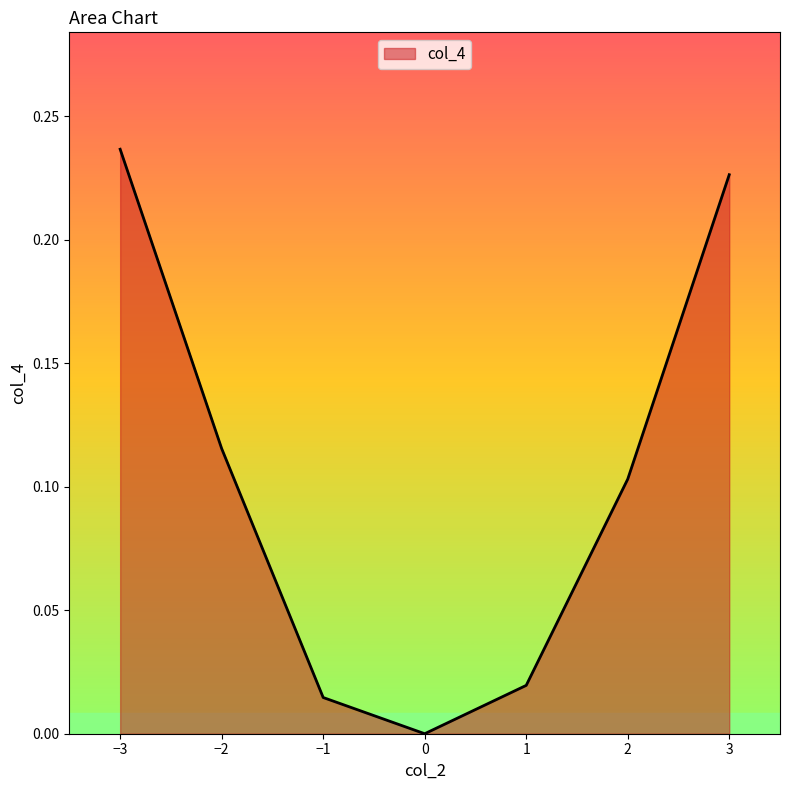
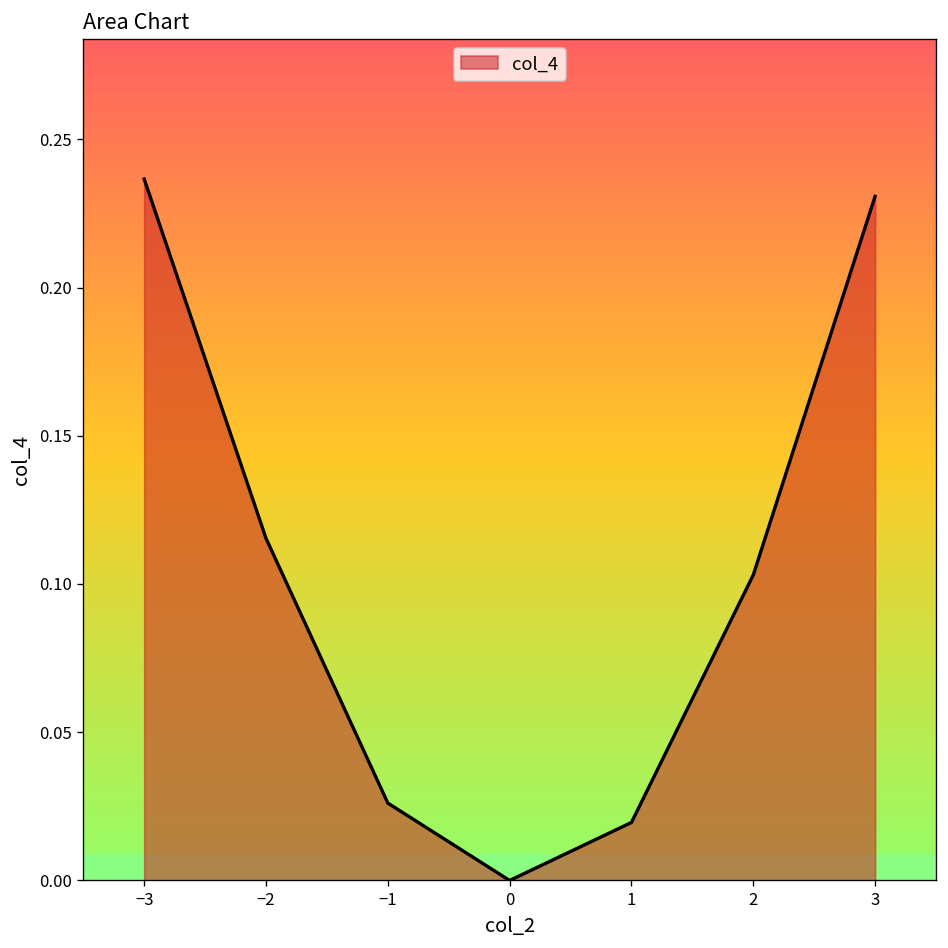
−1: 0.015 -> 0.026
3: 0.226 -> 0.231
